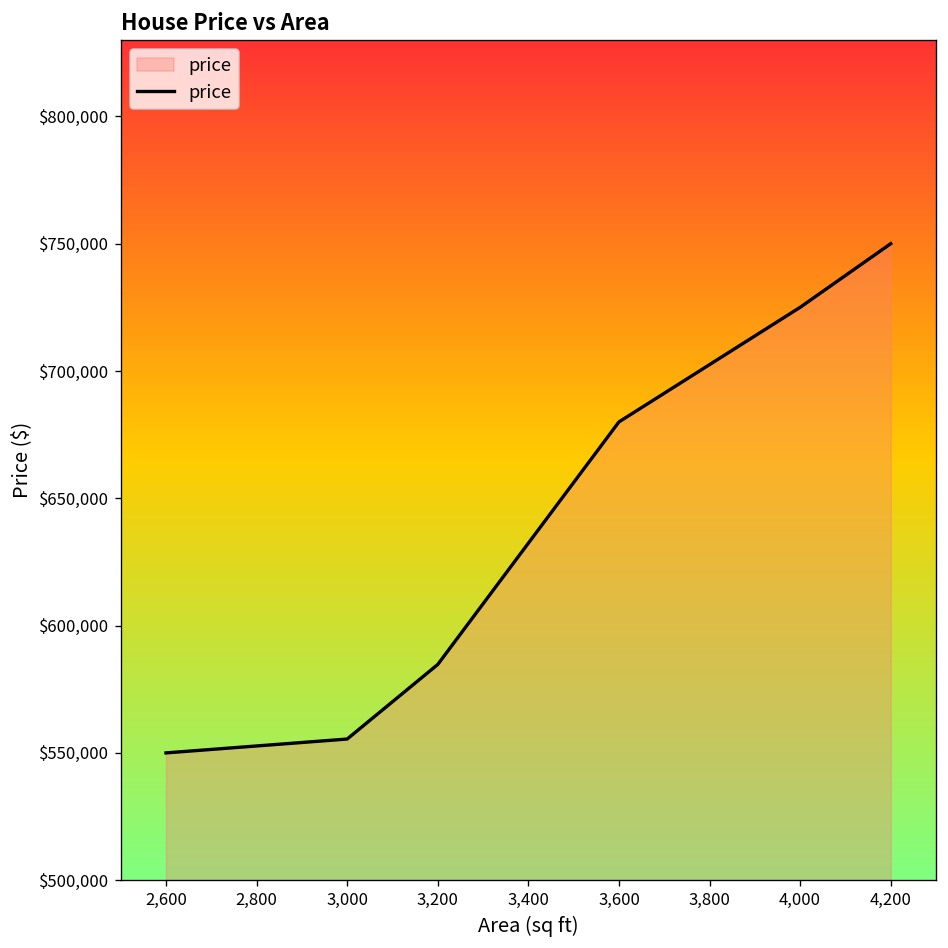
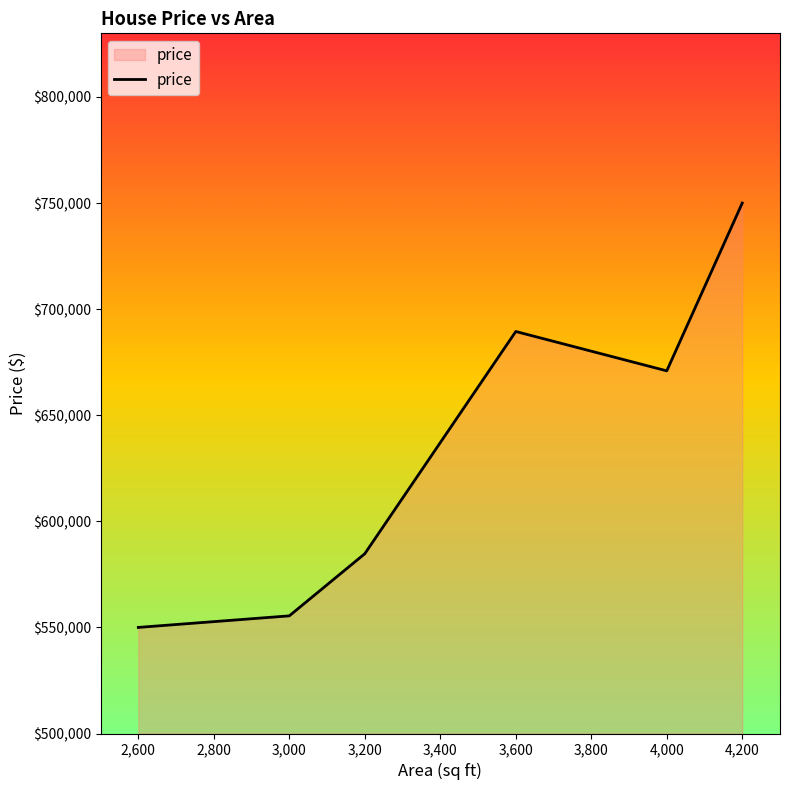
3,600: $680,000 -> $689,000
4,000: $725,000 -> $671,000
